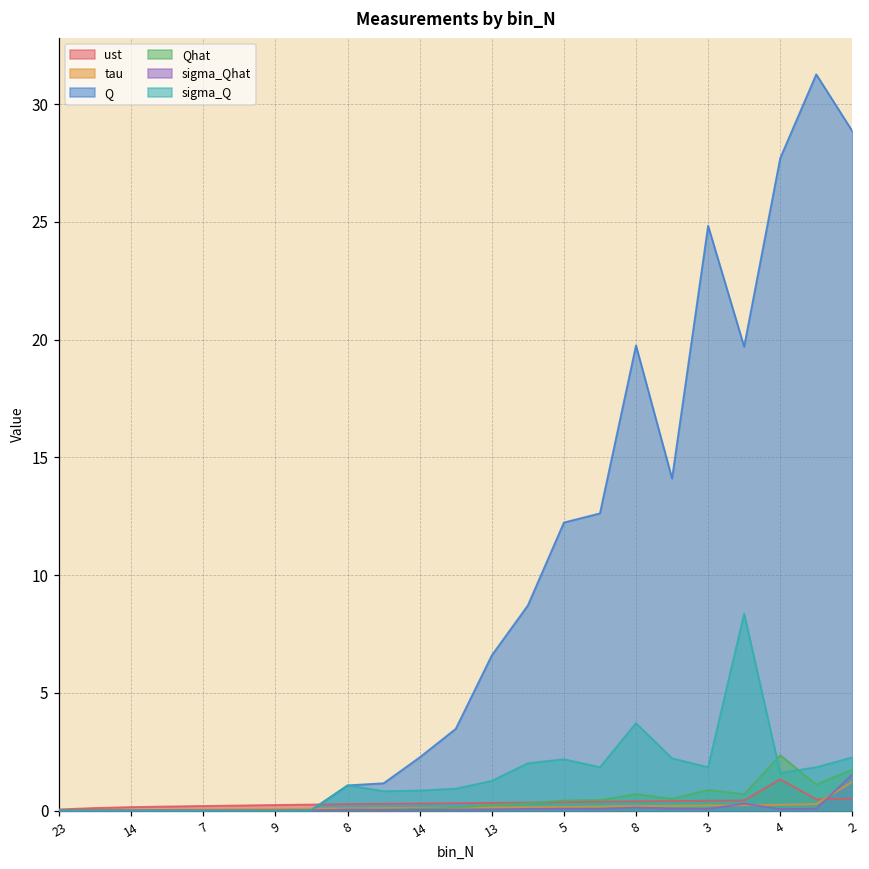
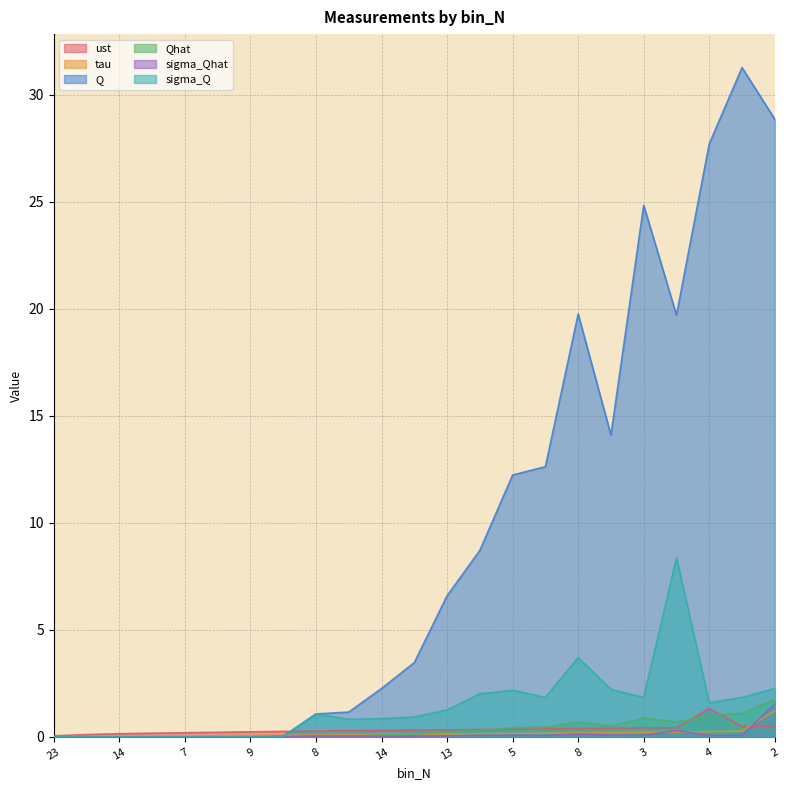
Qhat, 4: 2.4 -> 1.0
